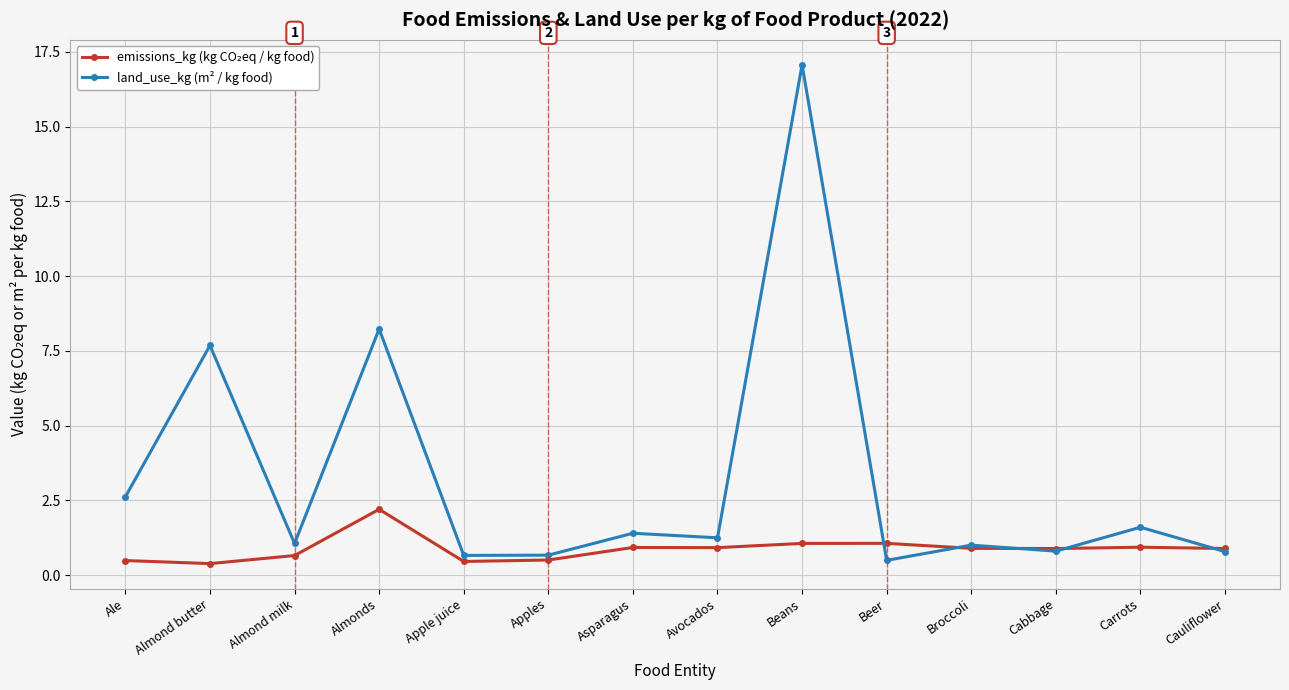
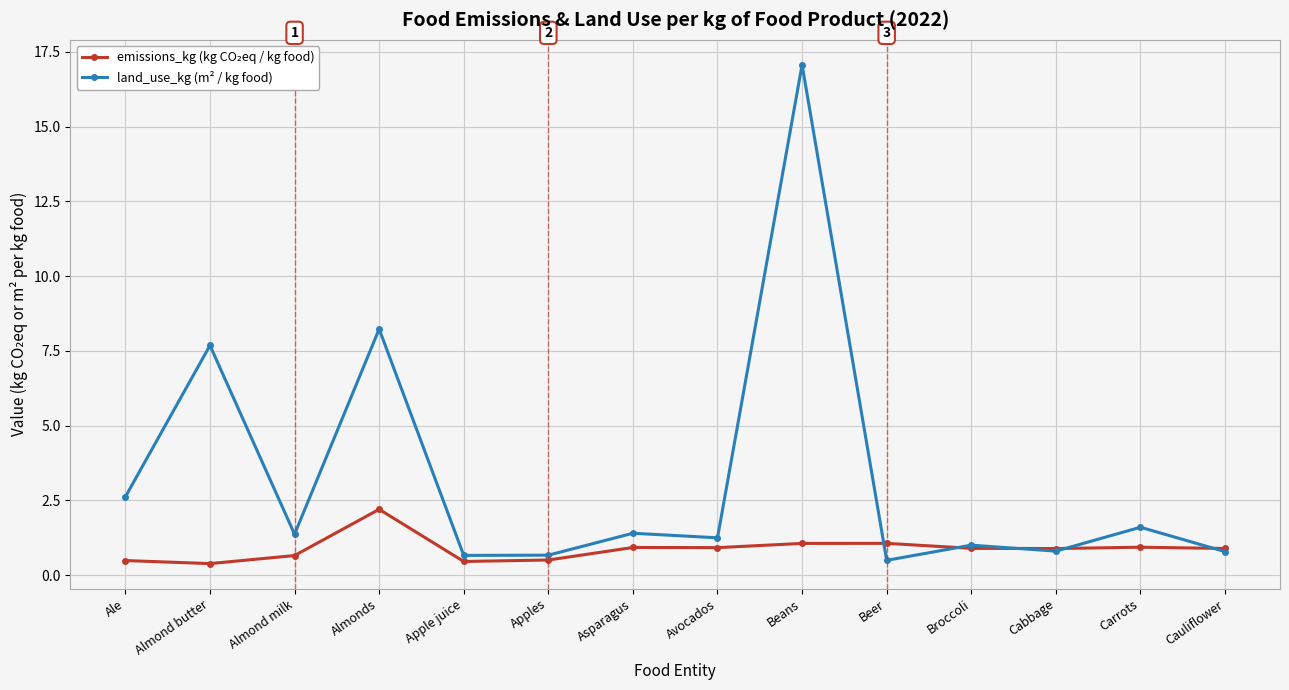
land_use_kg (m² / kg food), Almond milk: 1.1 -> 1.4
